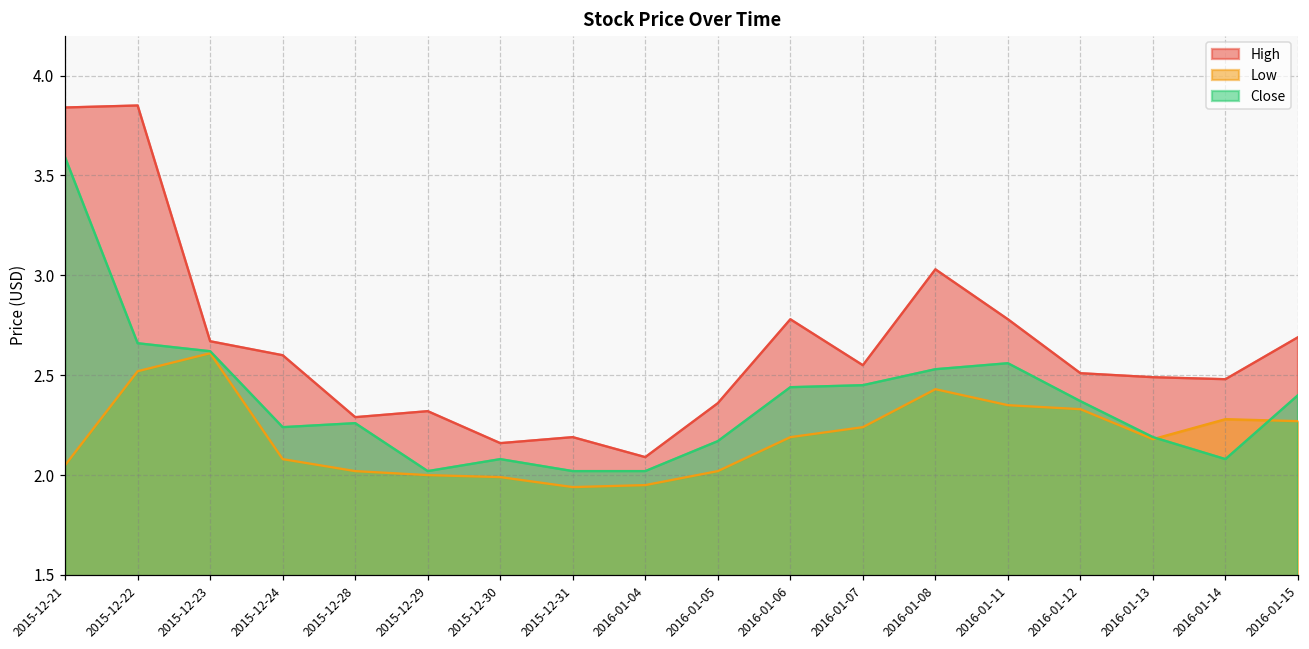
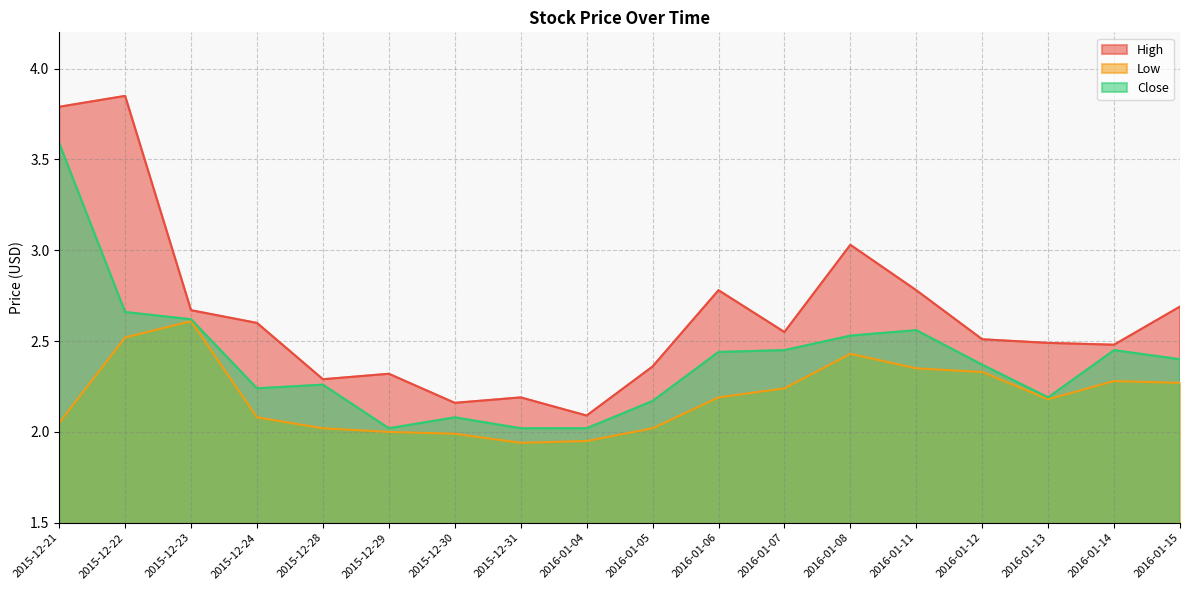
High, 2015-12-21: 3.84 -> 3.79
Close, 2016-01-14: 2.08 -> 2.45
